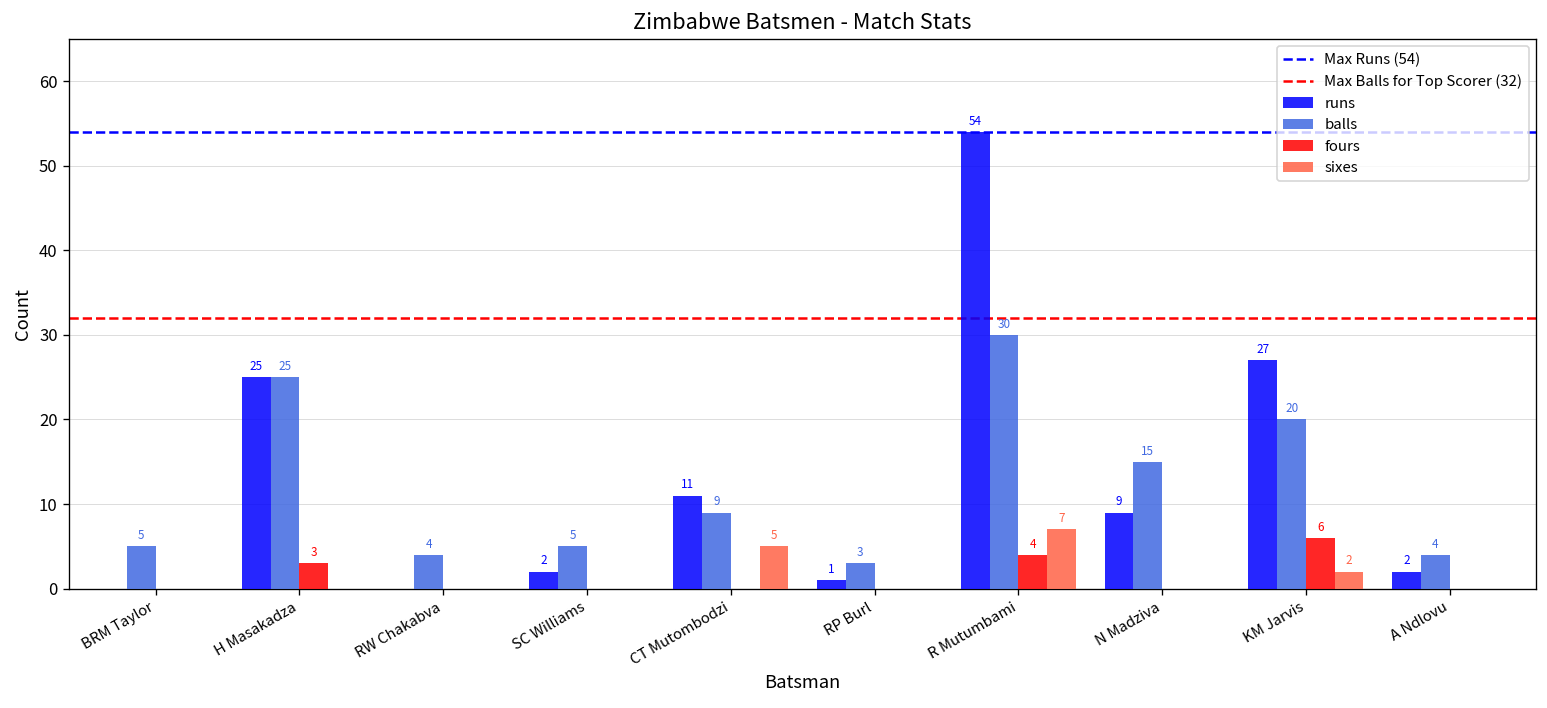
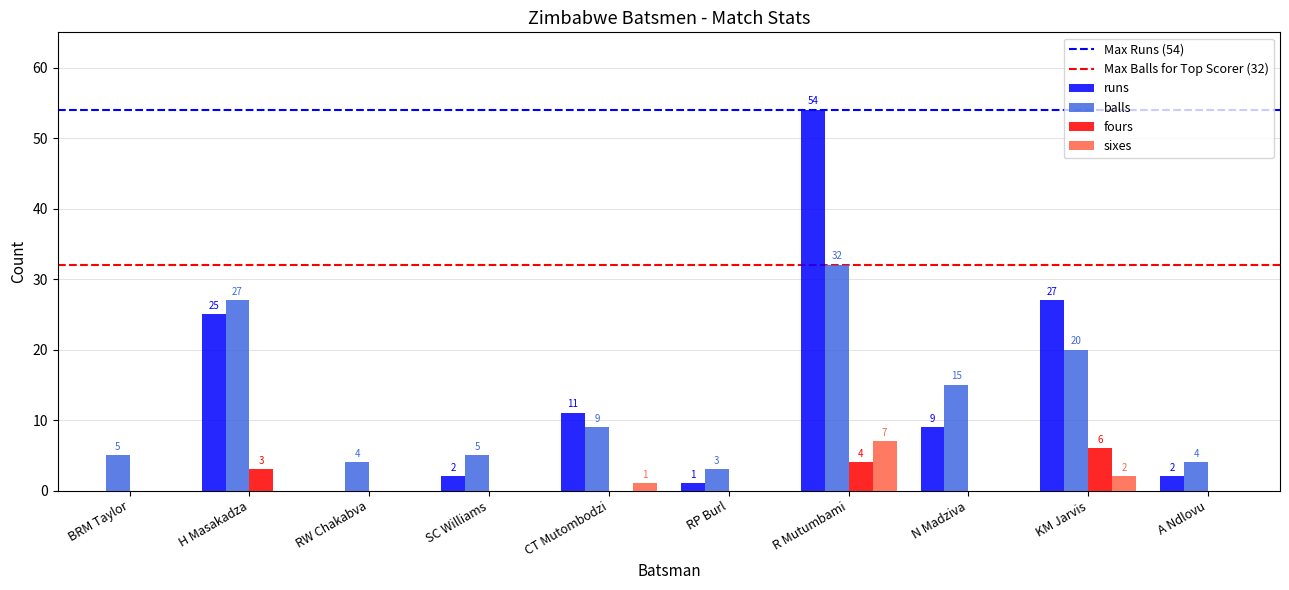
balls, H Masakadza: 25 -> 27
sixes, CT Mutombodzi: 5 -> 1
balls, R Mutumbami: 30 -> 32
